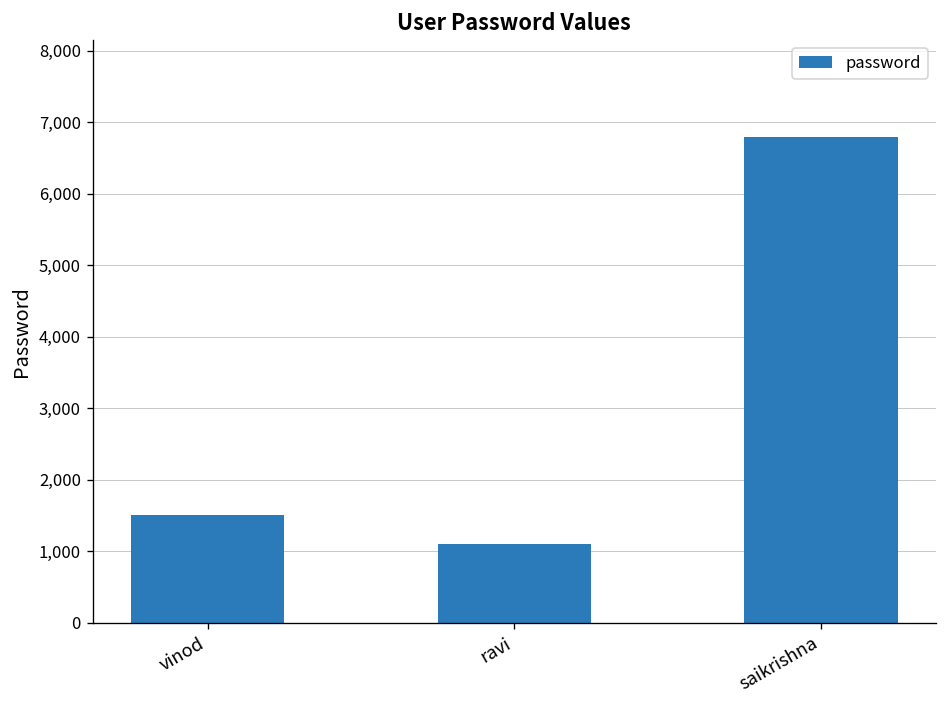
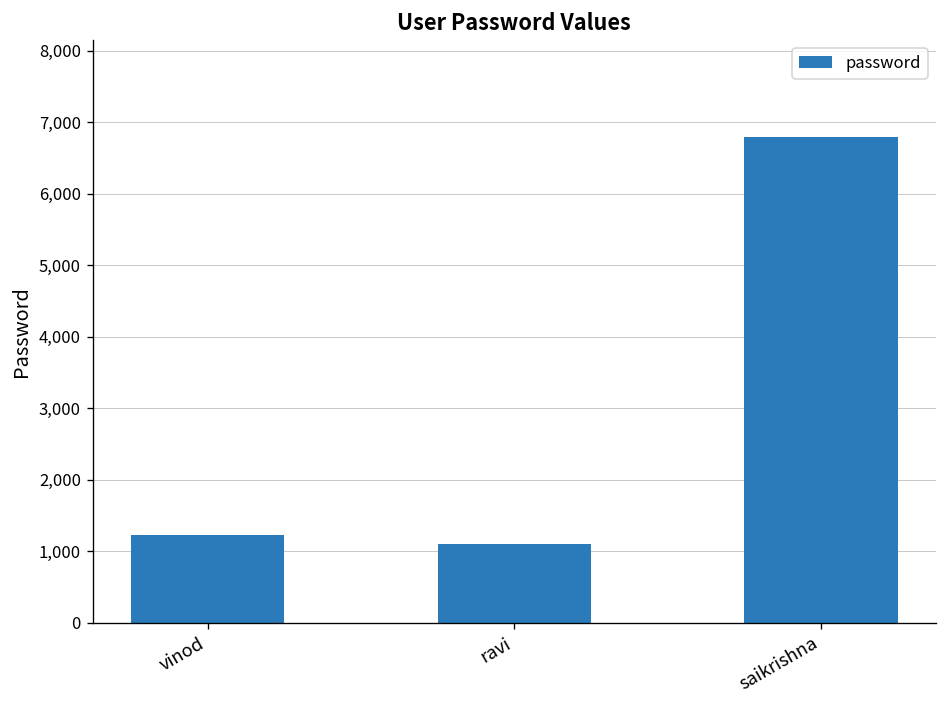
vinod: 1,500 -> 1,200
